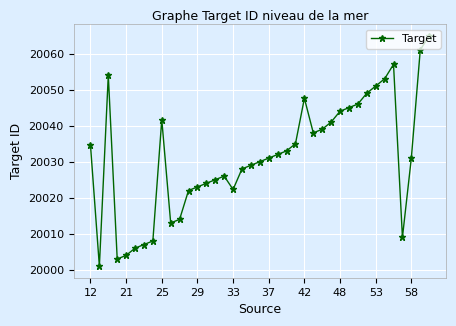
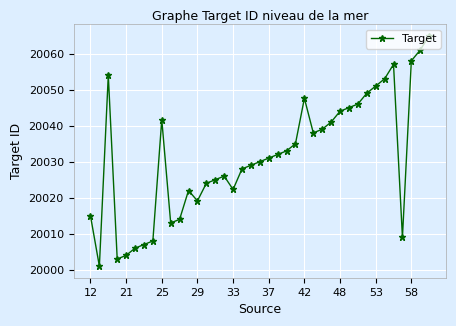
12: 20035 -> 20015
29: 20023 -> 20019
58: 20031 -> 20058
